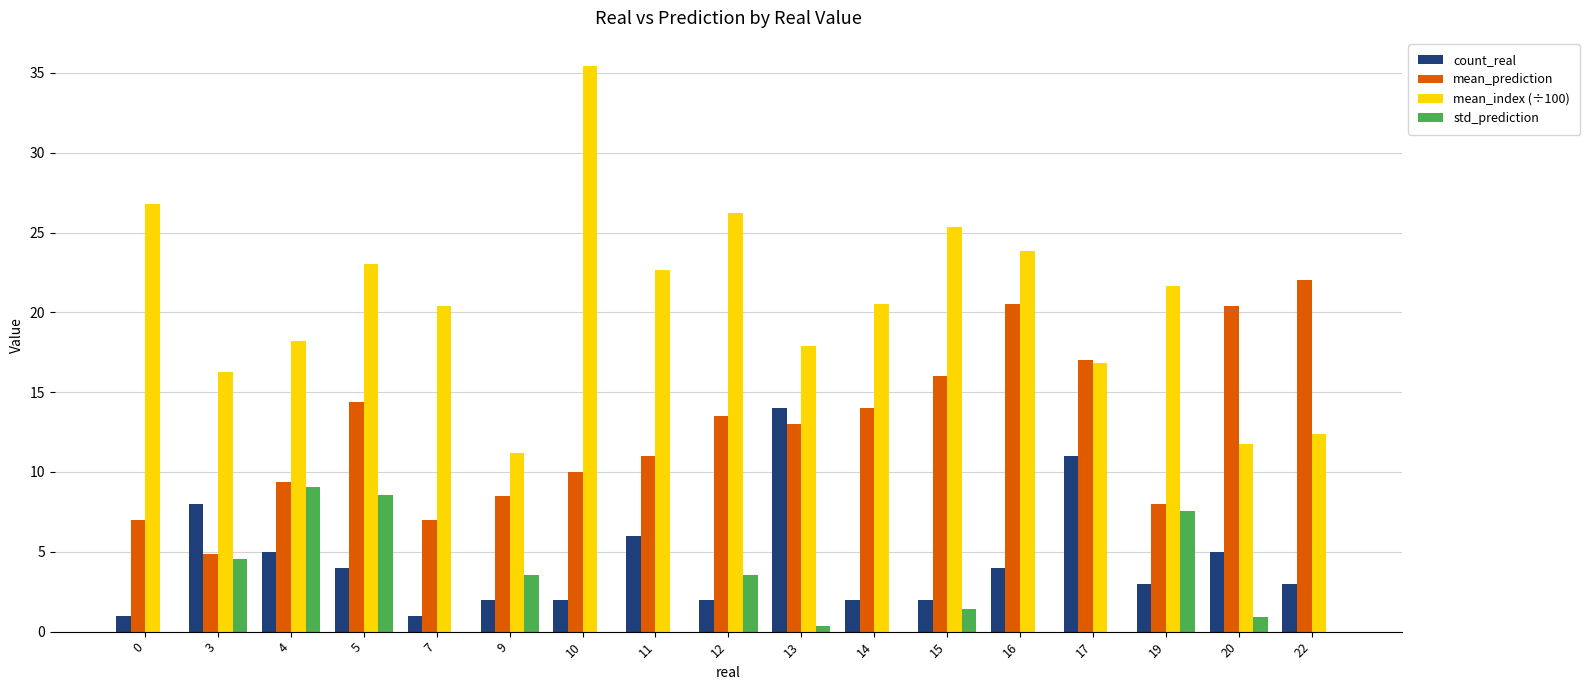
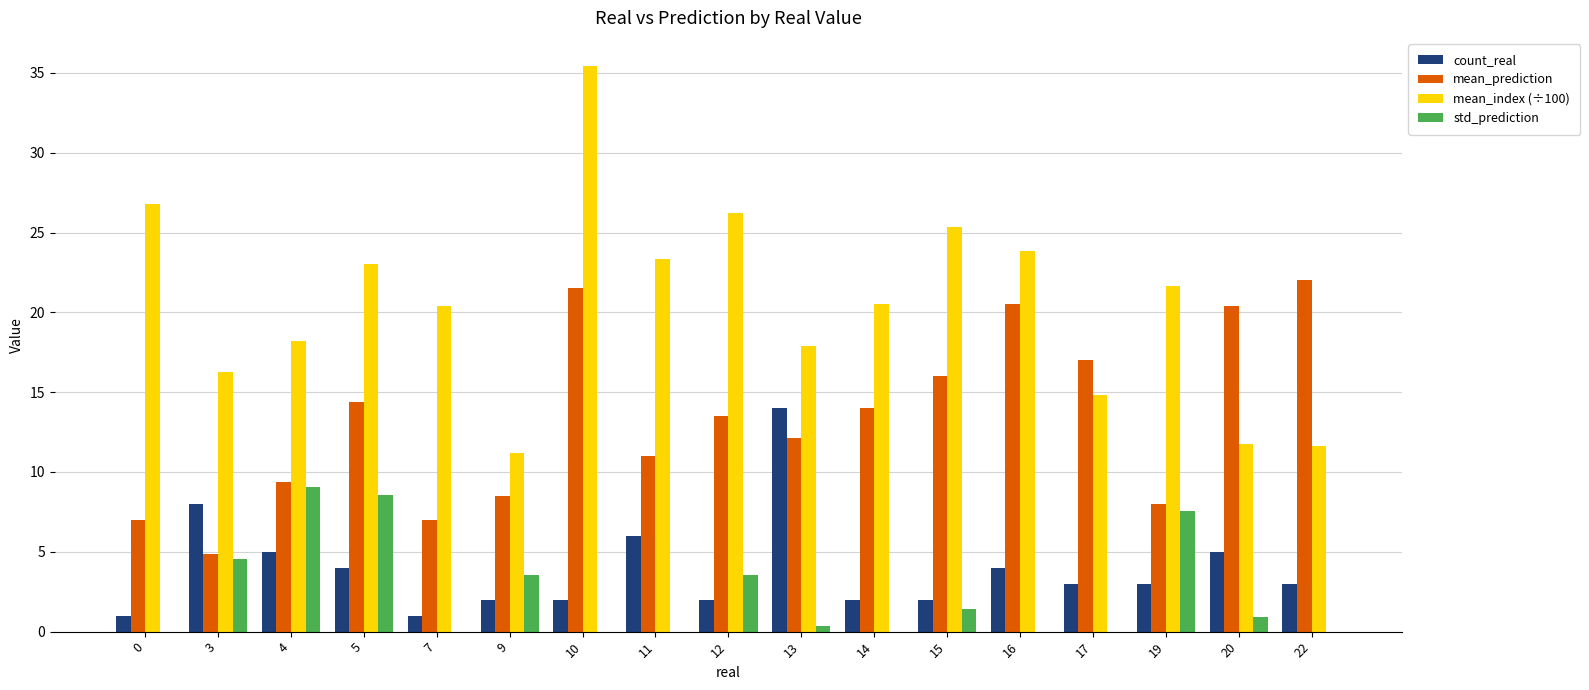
mean_prediction, 10: 10.0 -> 21.5
mean_index (÷100), 11: 22.6 -> 23.3
mean_prediction, 13: 13.0 -> 12.1
count_real, 17: 11 -> 3
mean_index (÷100), 17: 16.8 -> 14.8
mean_index (÷100), 22: 12.4 -> 11.6
